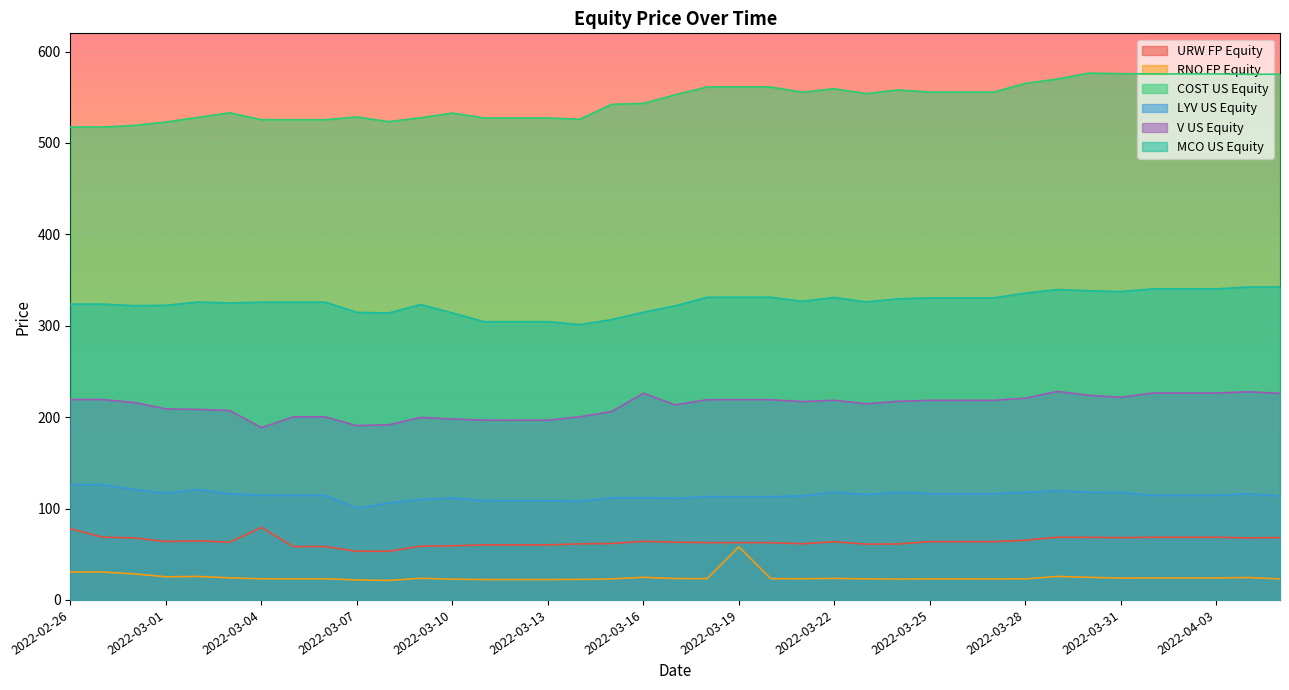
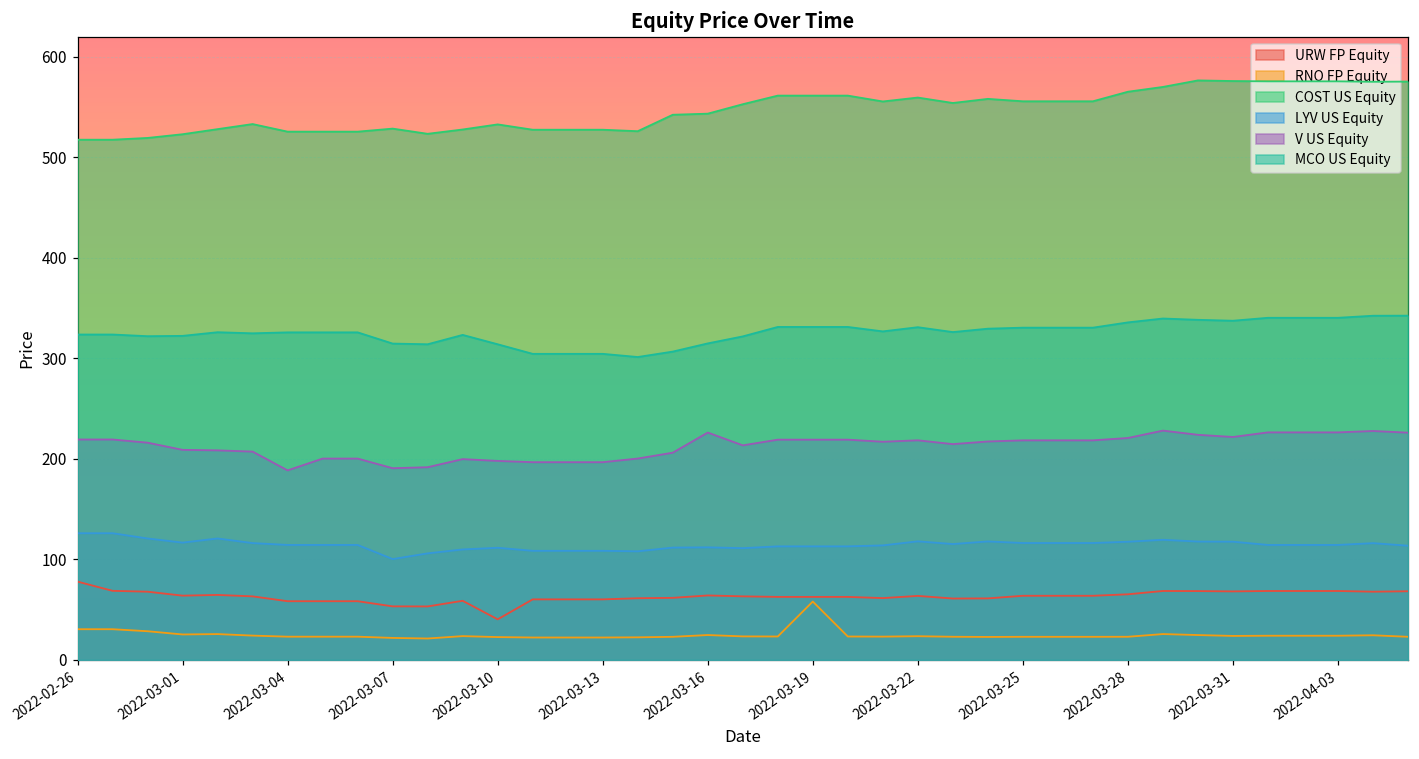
URW FP Equity, 2022-03-04: 80 -> 60
URW FP Equity, 2022-03-10: 60 -> 40
